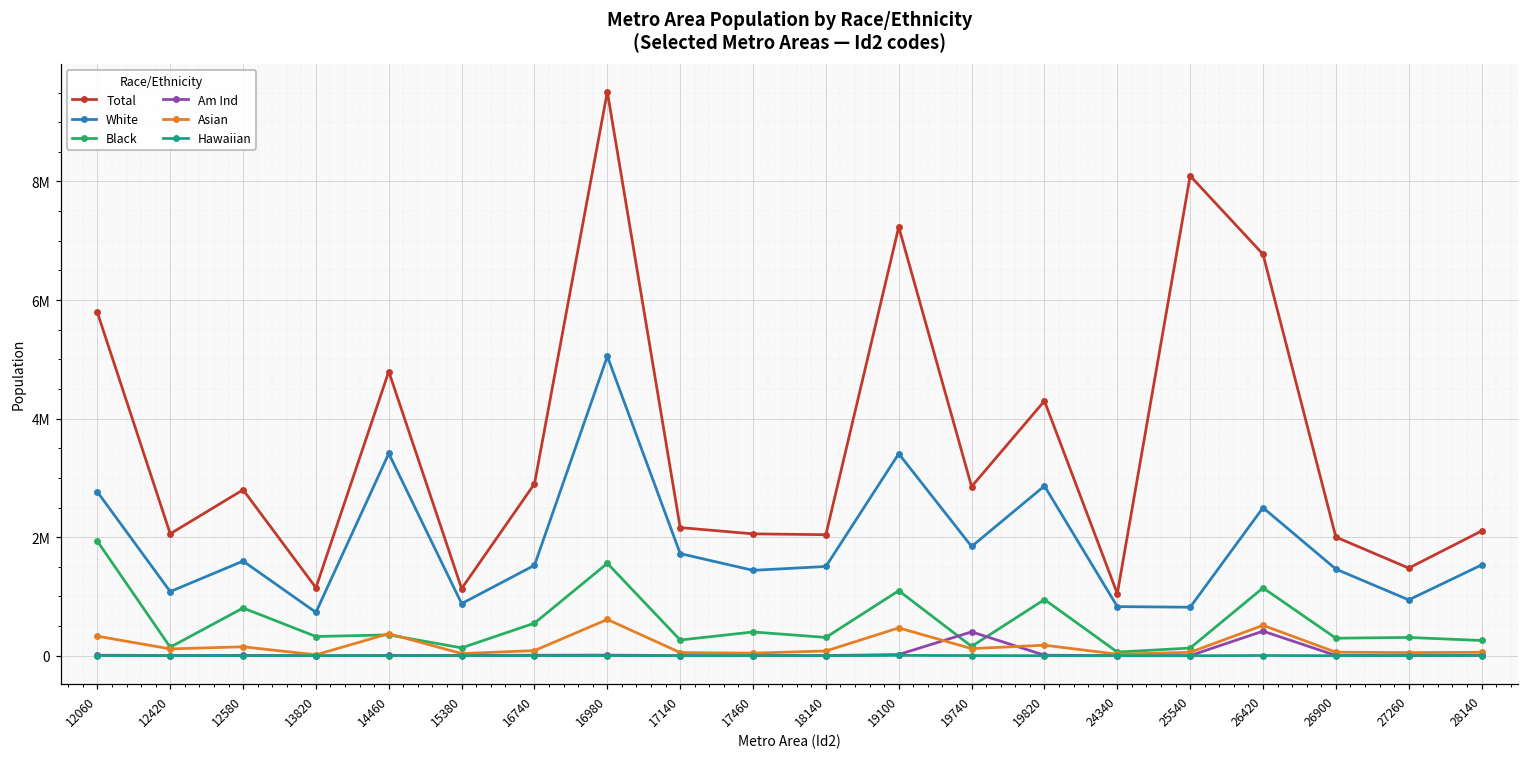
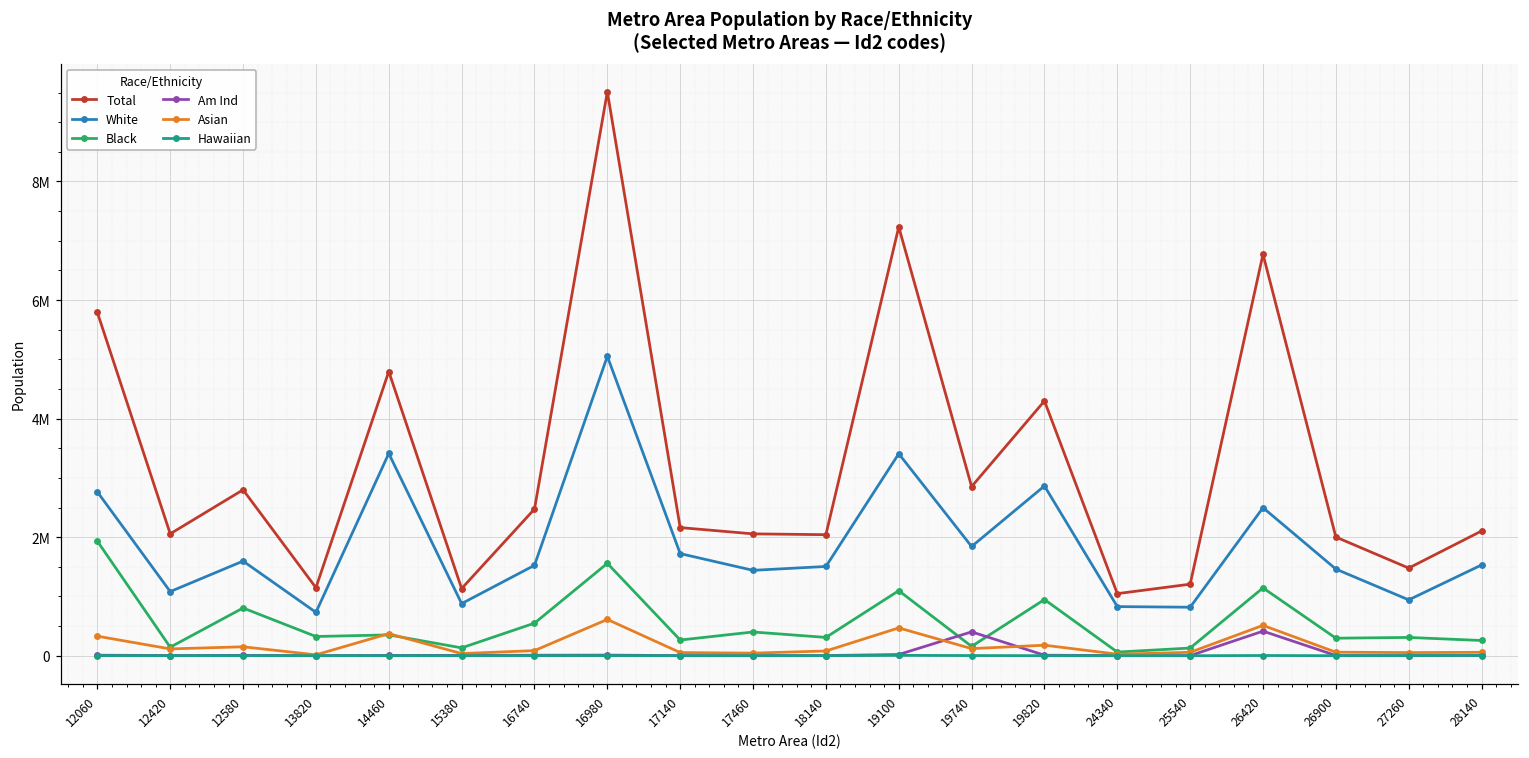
Total, 16740: 2900000 -> 2500000
Total, 25540: 8100000 -> 1200000
